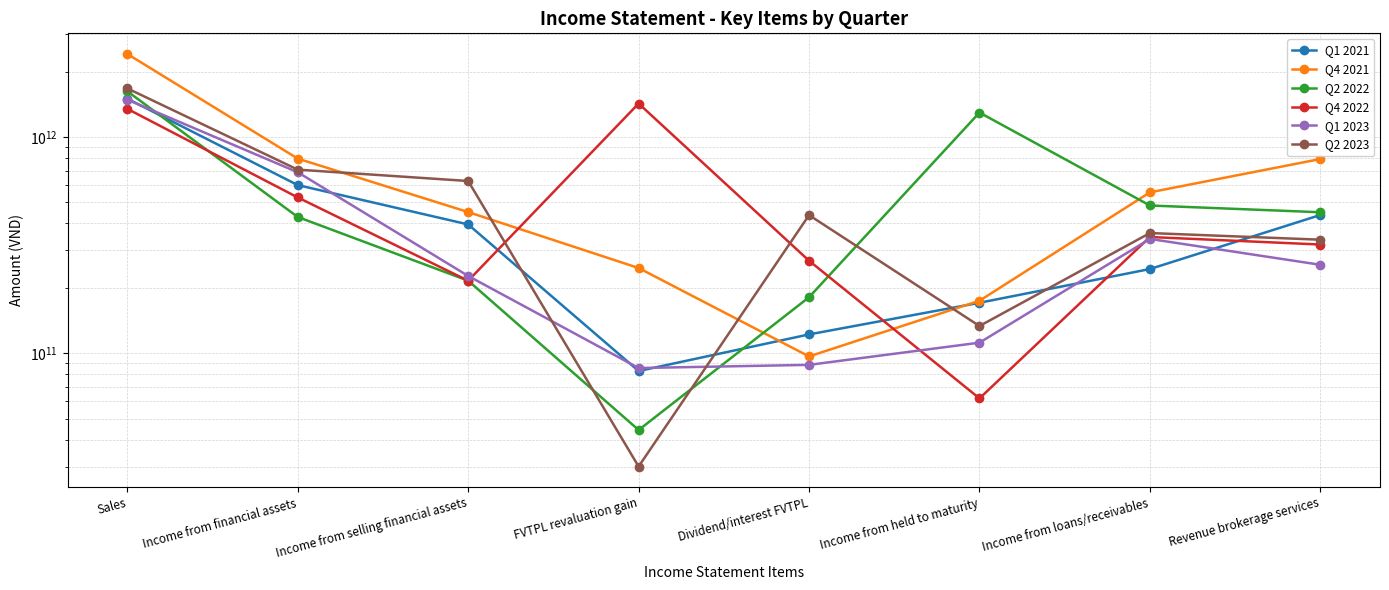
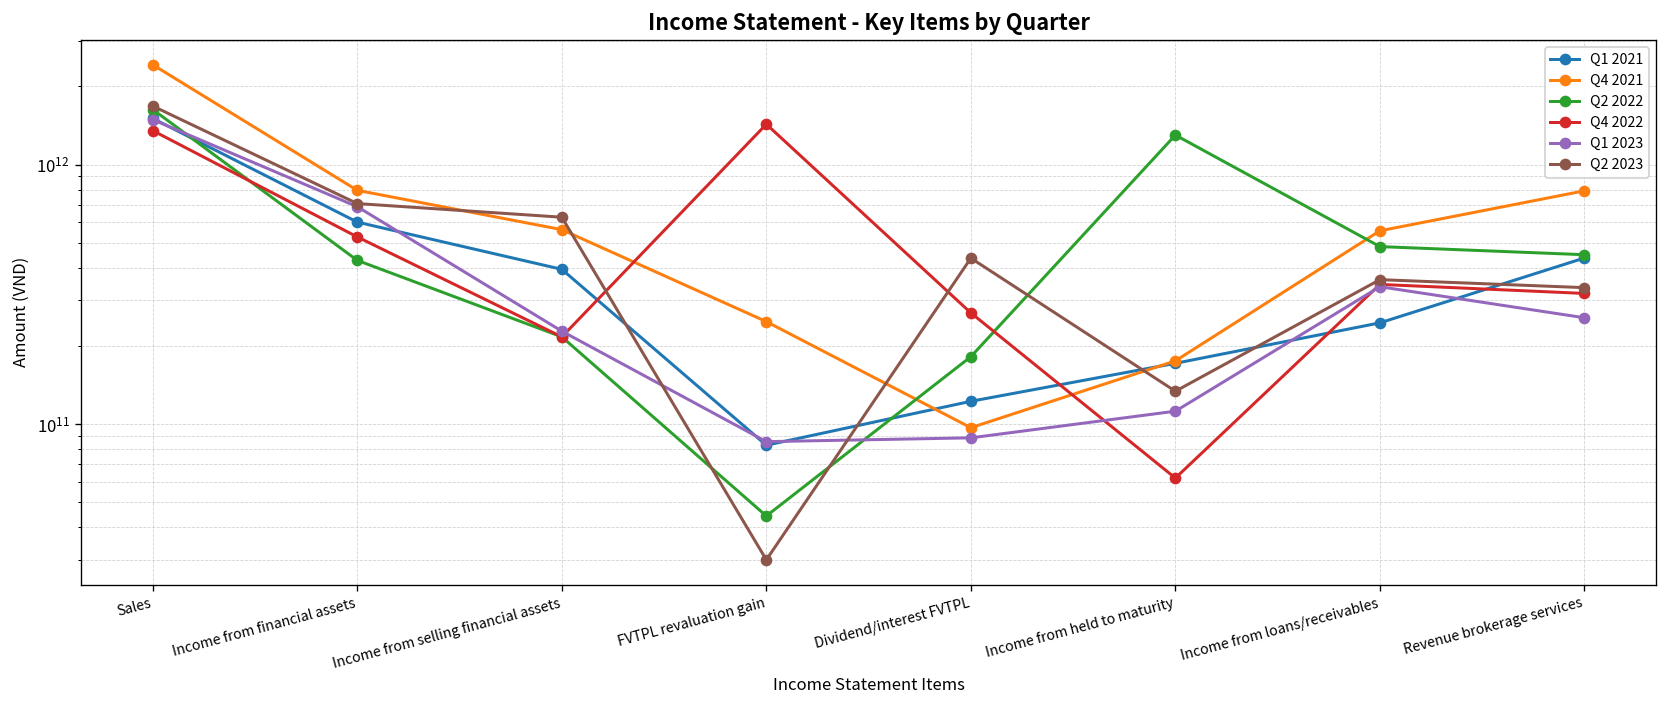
Q4 2021, Income from selling financial assets: 450000000000 -> 560000000000
